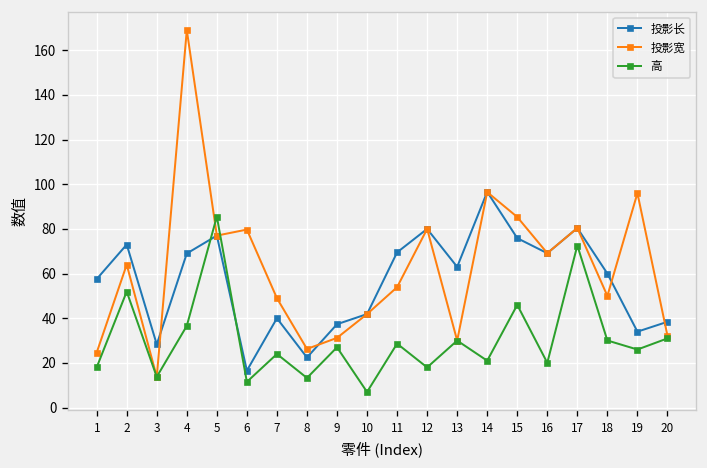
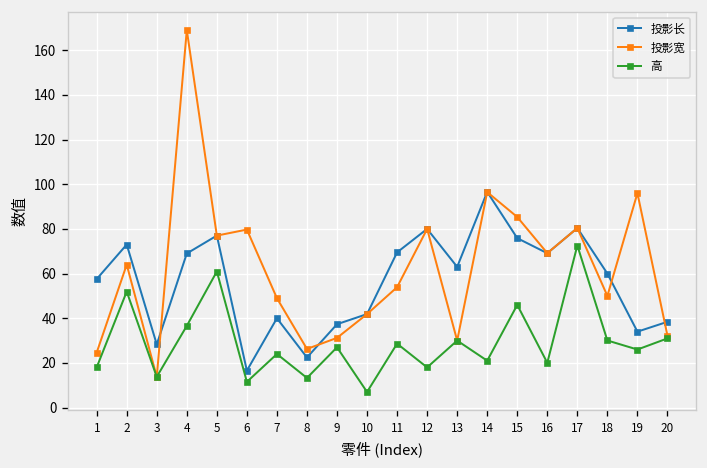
高, 5: 86 -> 61
